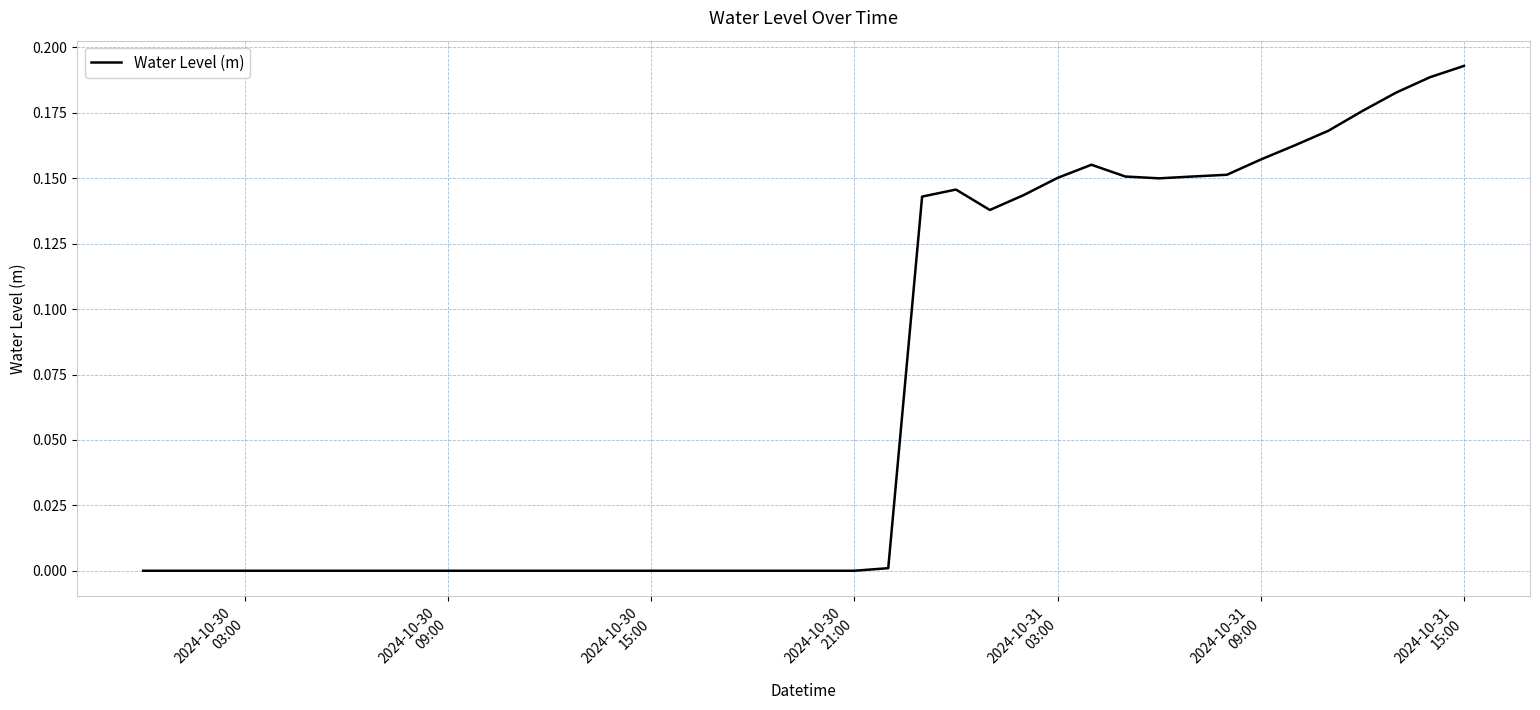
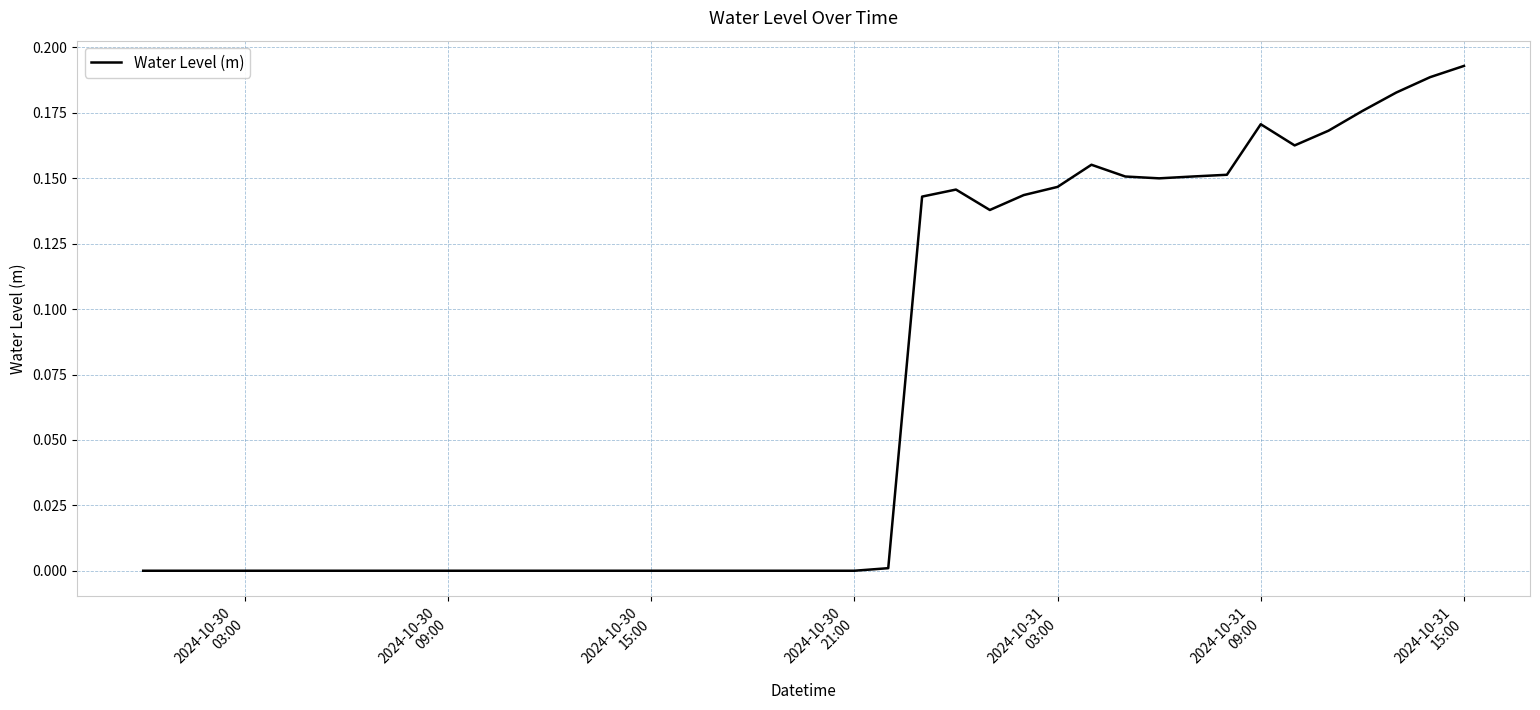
2024-10-31 03:00: 0.150 -> 0.147
2024-10-31 09:00: 0.157 -> 0.171
